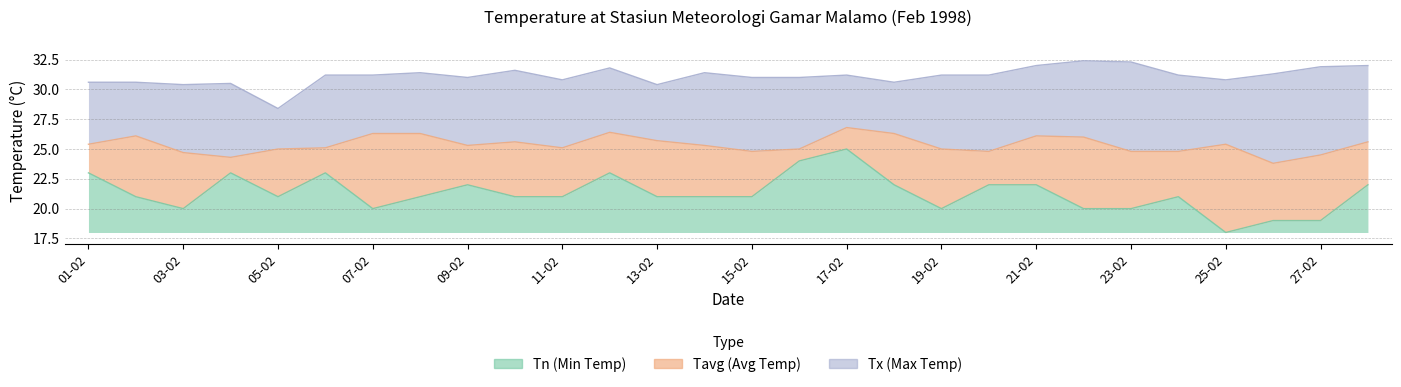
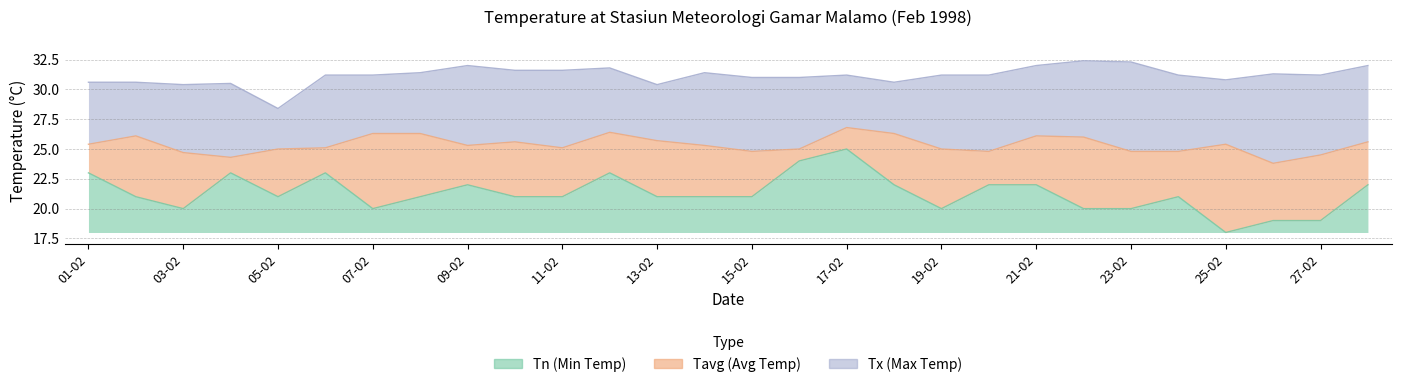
Tx (Max Temp), 09-02: 31 -> 32
Tx (Max Temp), 11-02: 30.8 -> 31.6
Tx (Max Temp), 27-02: 31.9 -> 31.2
